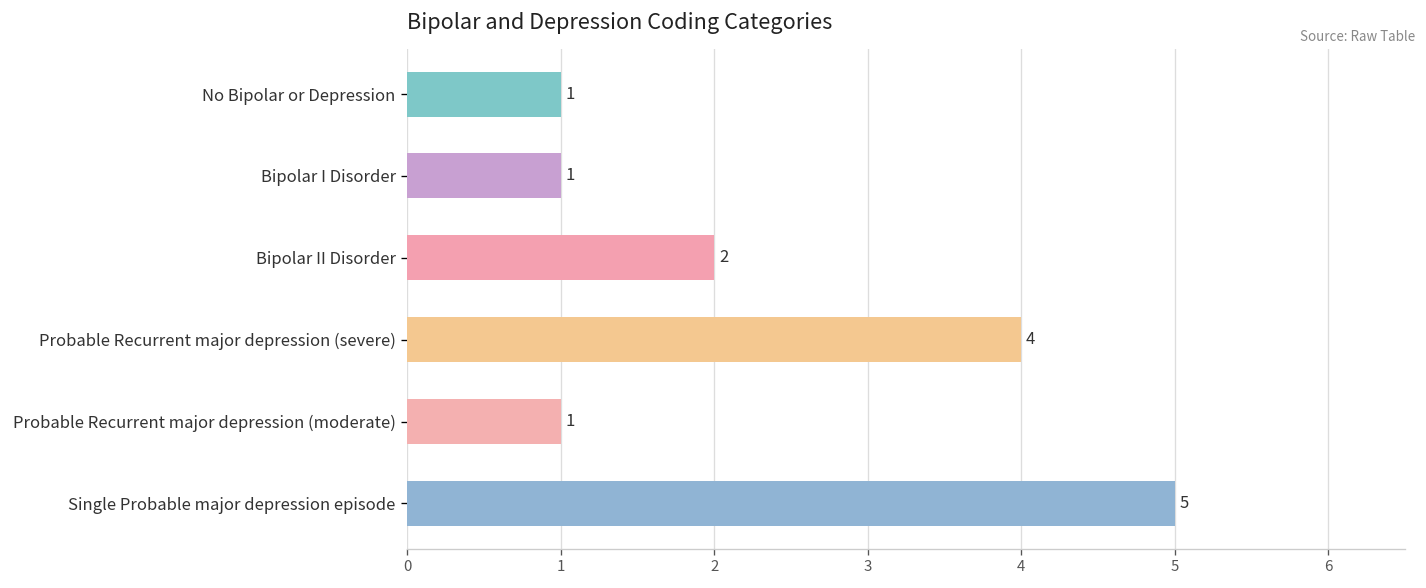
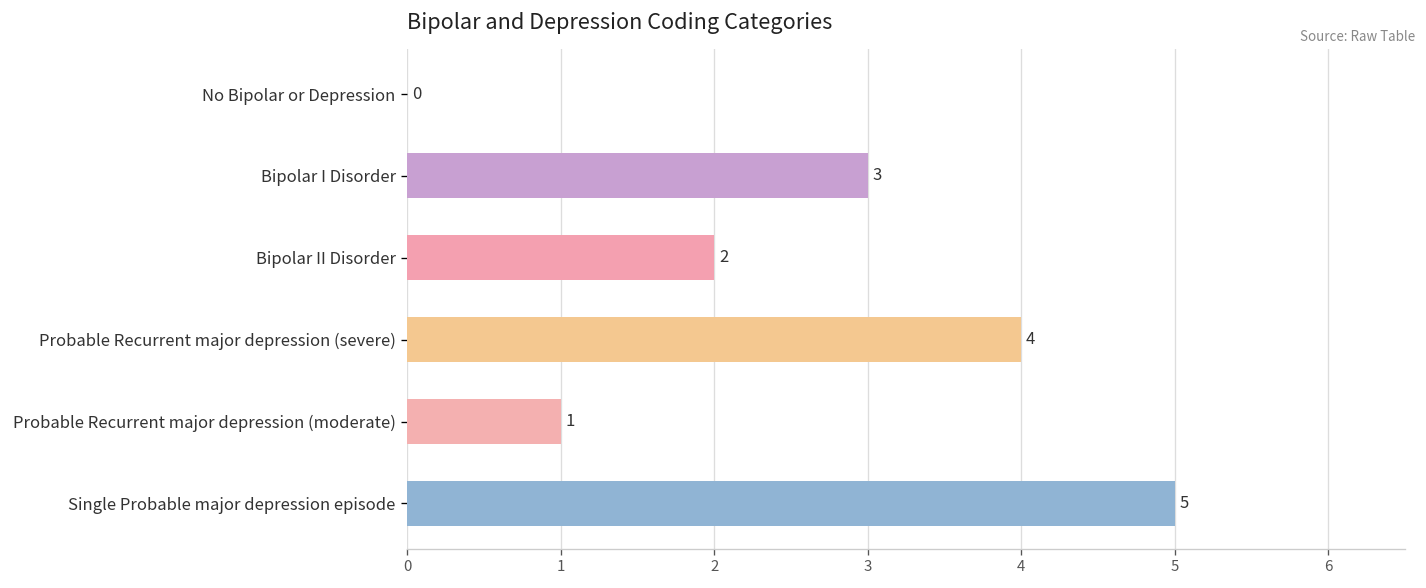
No Bipolar or Depression: 1 -> 0
Bipolar I Disorder: 1 -> 3
